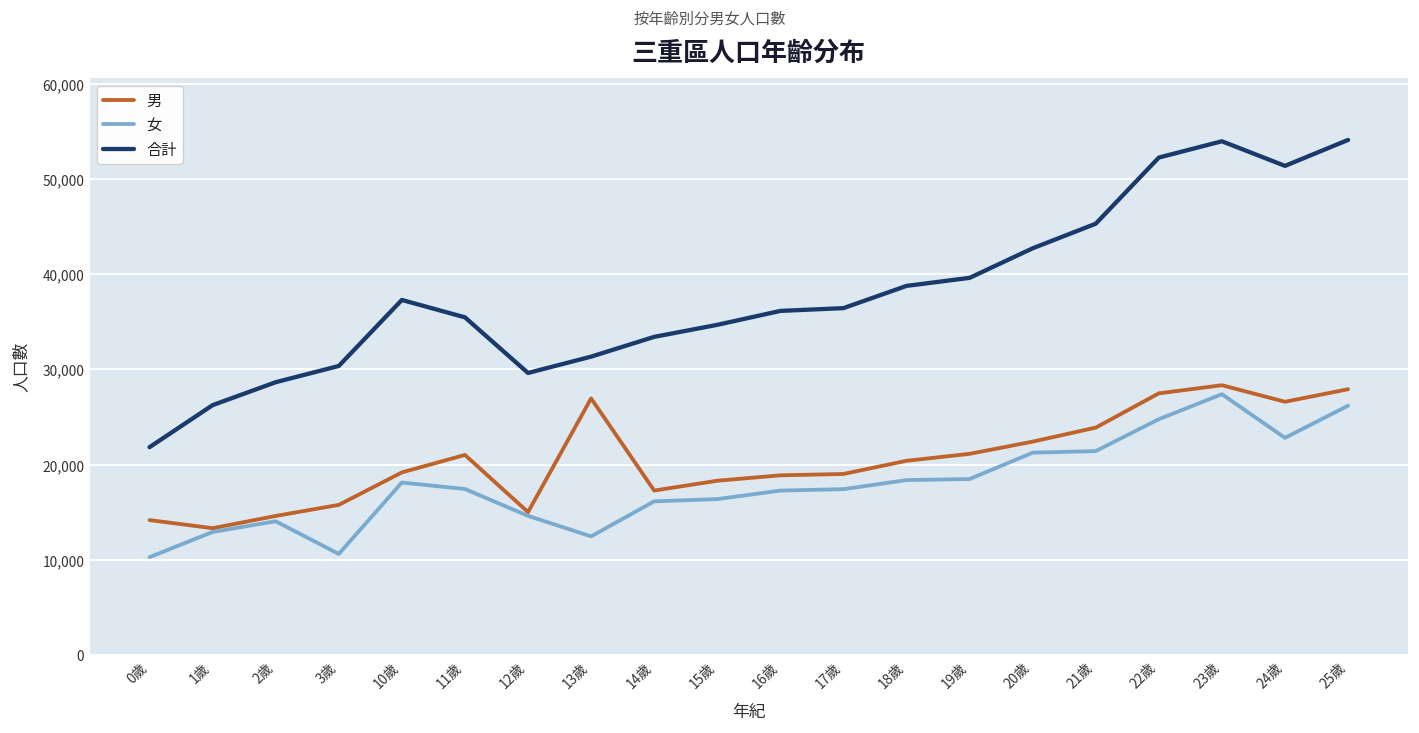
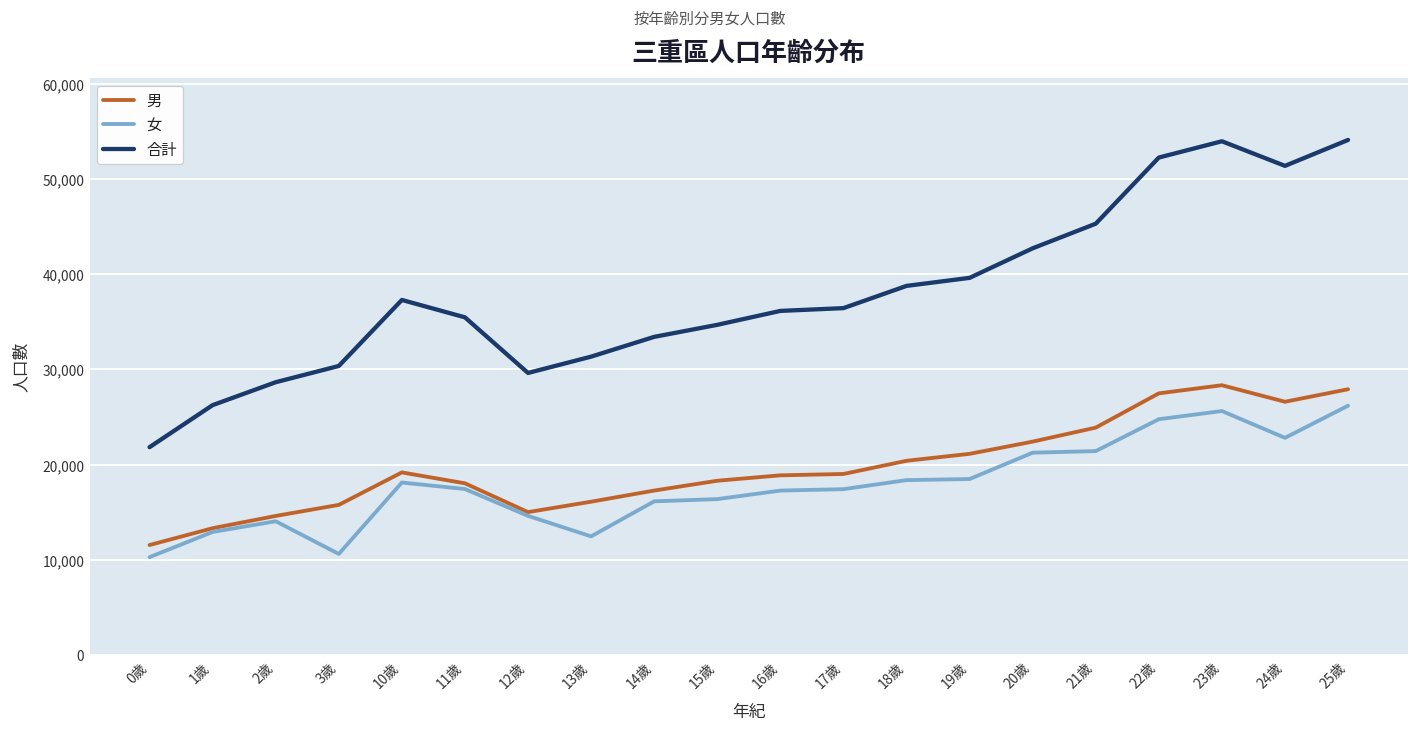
男, 0歲: 14,000 -> 12,000
男, 11歲: 21,000 -> 18,000
男, 13歲: 27,000 -> 16,000
女, 23歲: 27,000 -> 26,000
